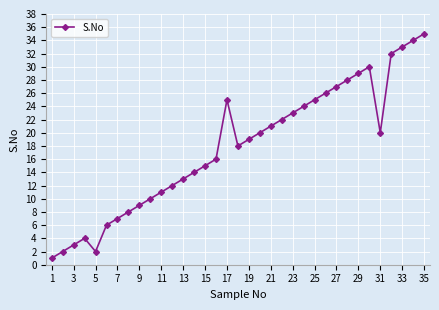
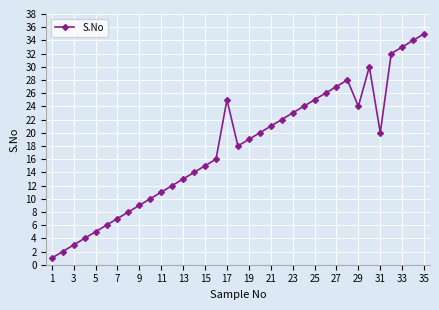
5: 2 -> 5
29: 29 -> 24
